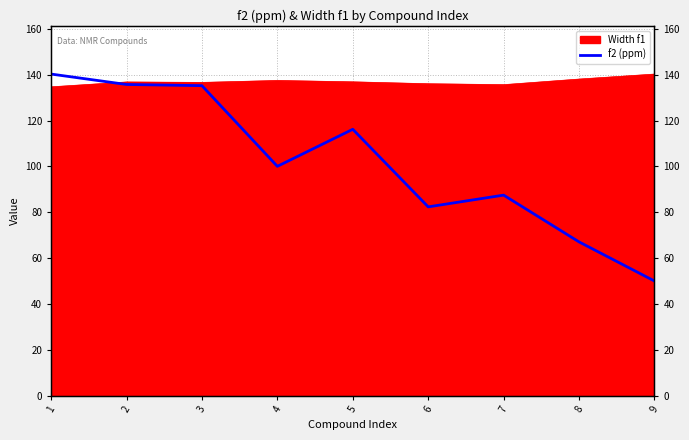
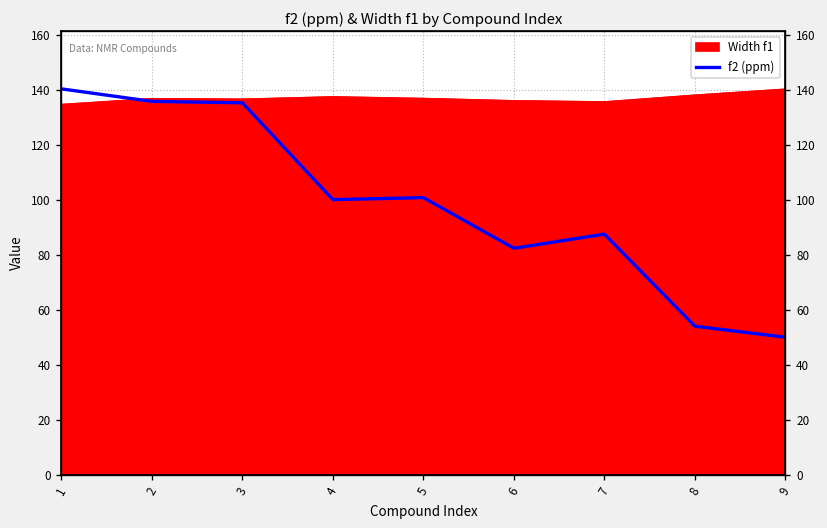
f2 (ppm), 5: 116 -> 101
f2 (ppm), 8: 67 -> 54
